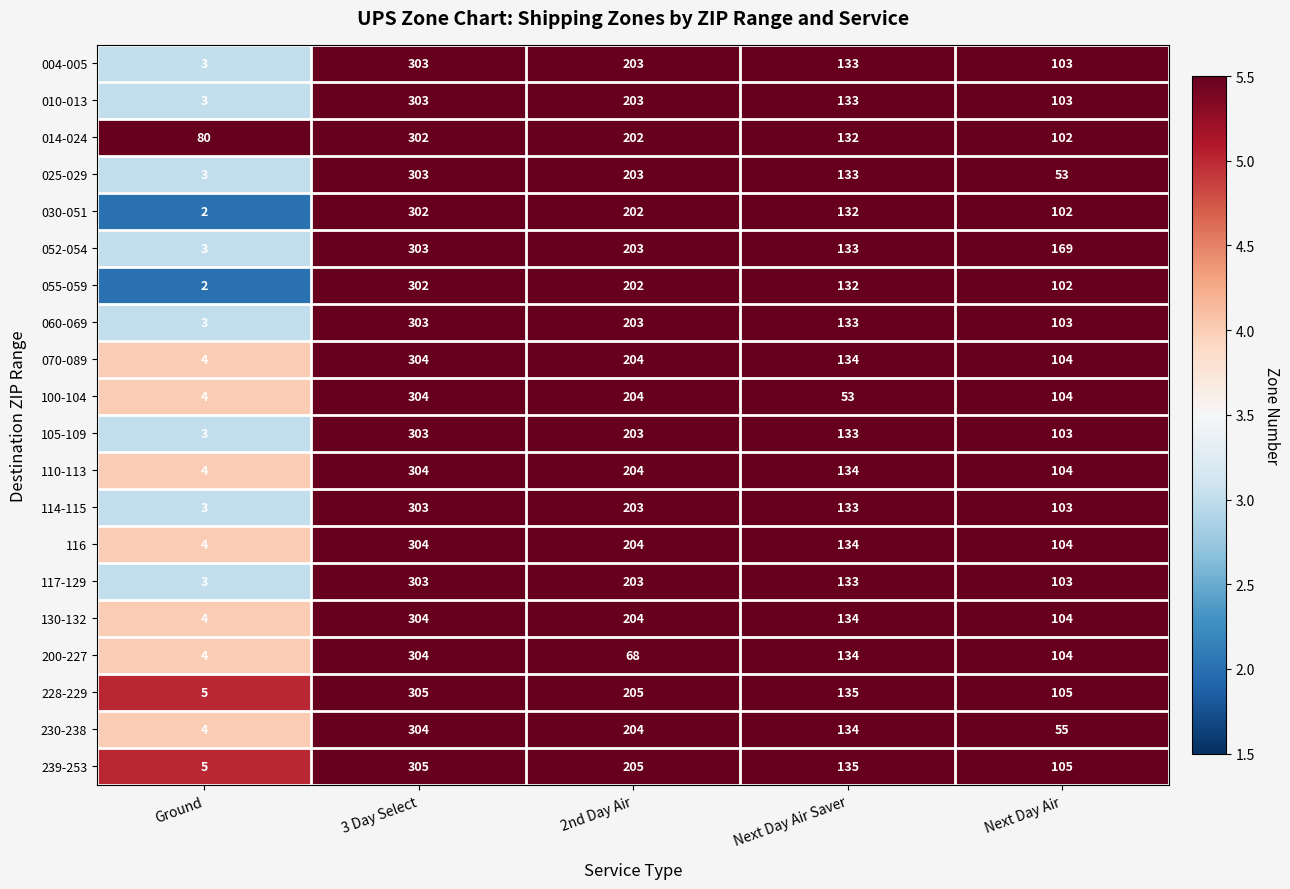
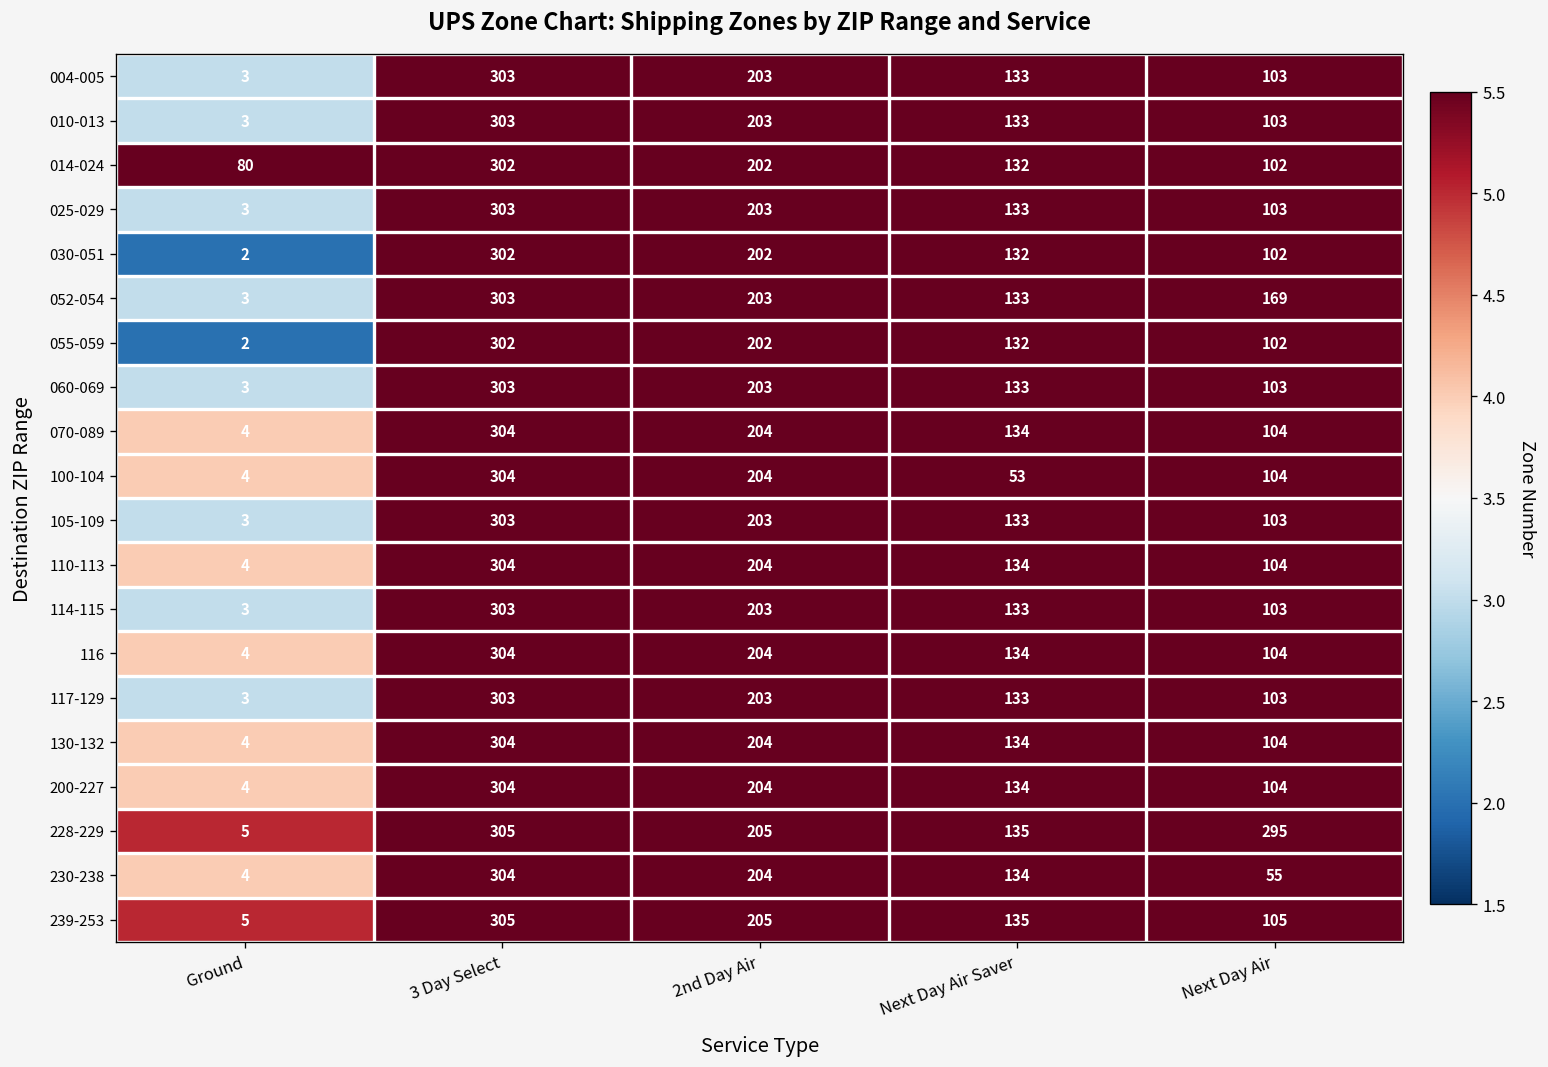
025-029, Next Day Air: 53 -> 103
200-227, 2nd Day Air: 68 -> 204
228-229, Next Day Air: 105 -> 295
